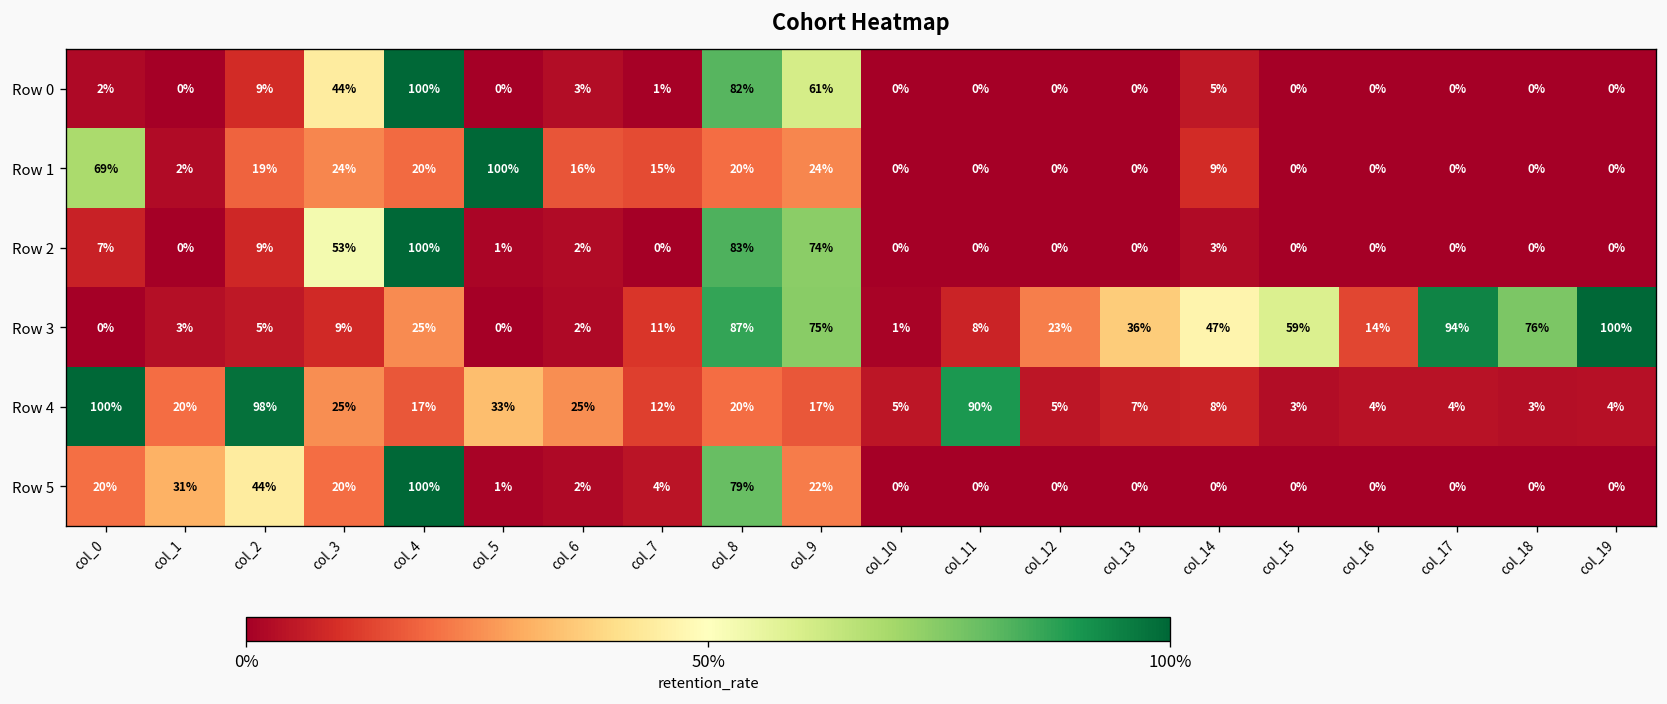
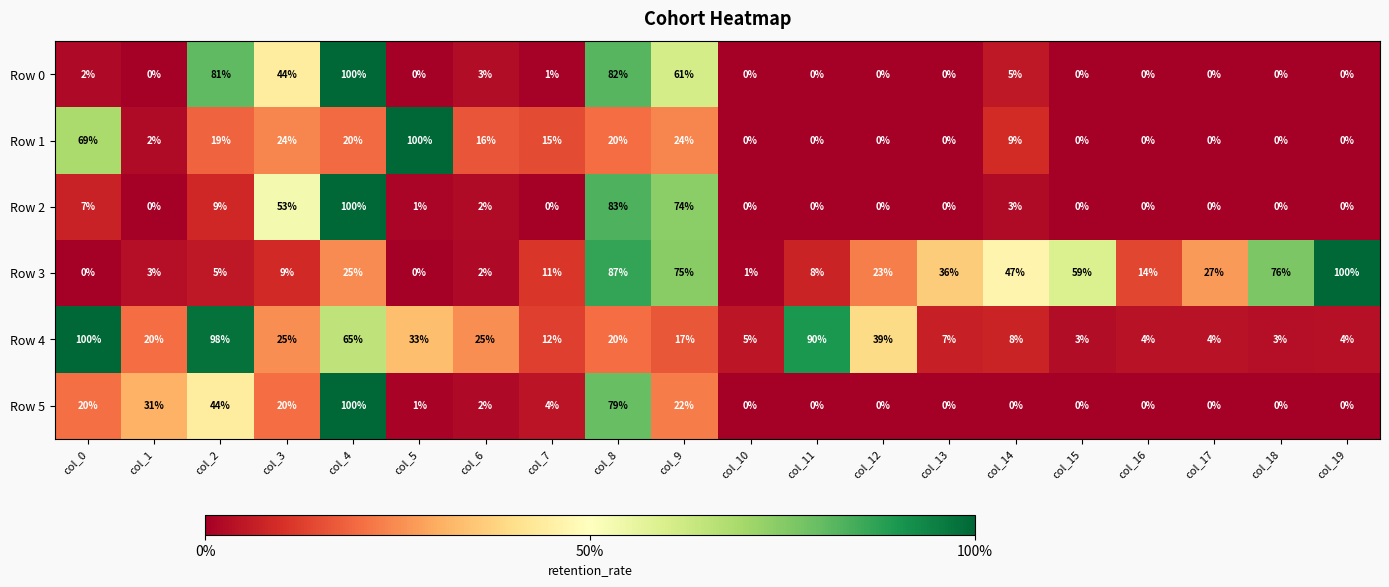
Row 0, col_2: 9% -> 81%
Row 3, col_17: 94% -> 27%
Row 4, col_4: 17% -> 65%
Row 4, col_12: 5% -> 39%
